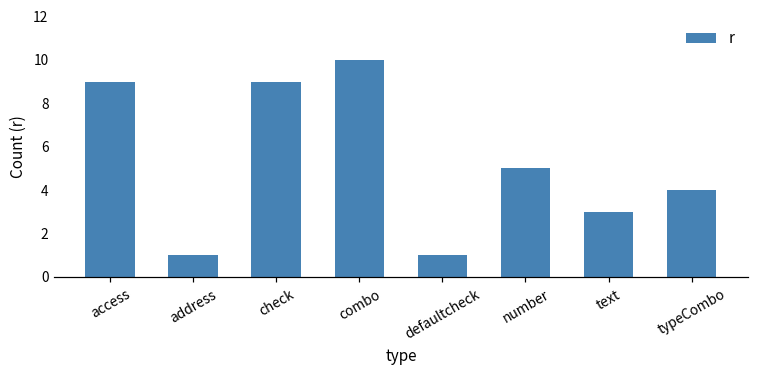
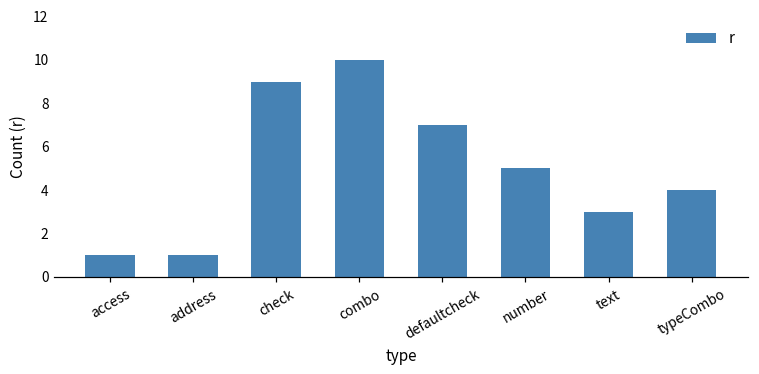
access: 9 -> 1
defaultcheck: 1 -> 7
